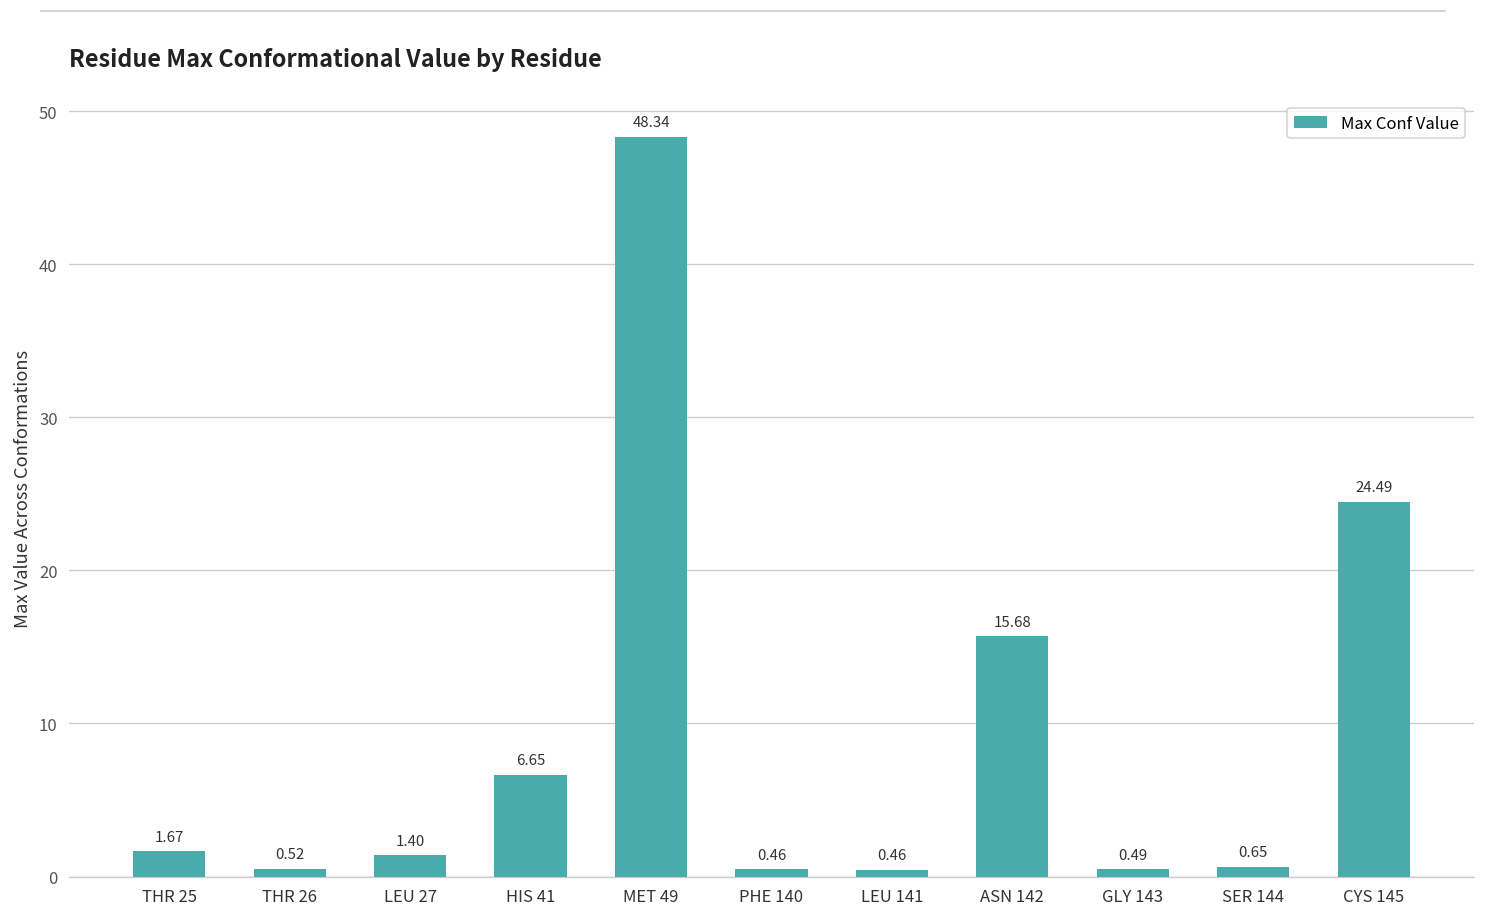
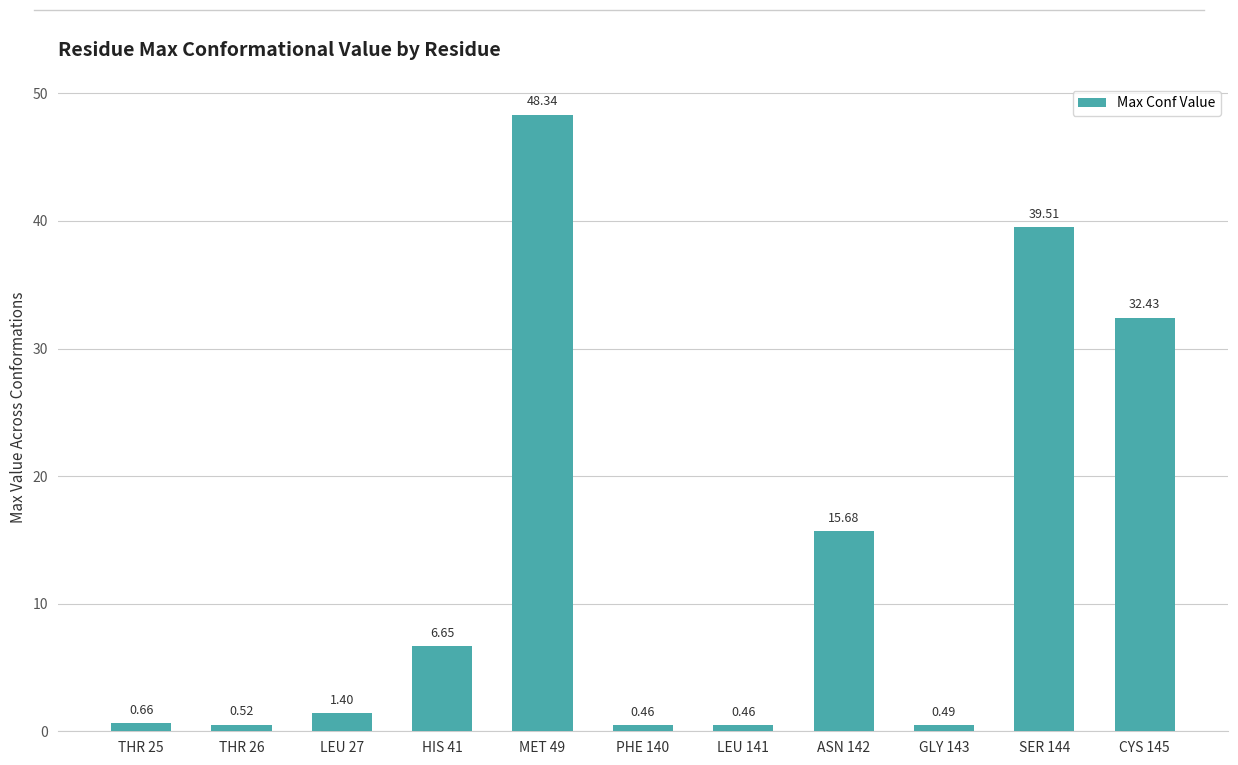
THR 25: 1.67 -> 0.66
SER 144: 0.65 -> 39.51
CYS 145: 24.49 -> 32.43
